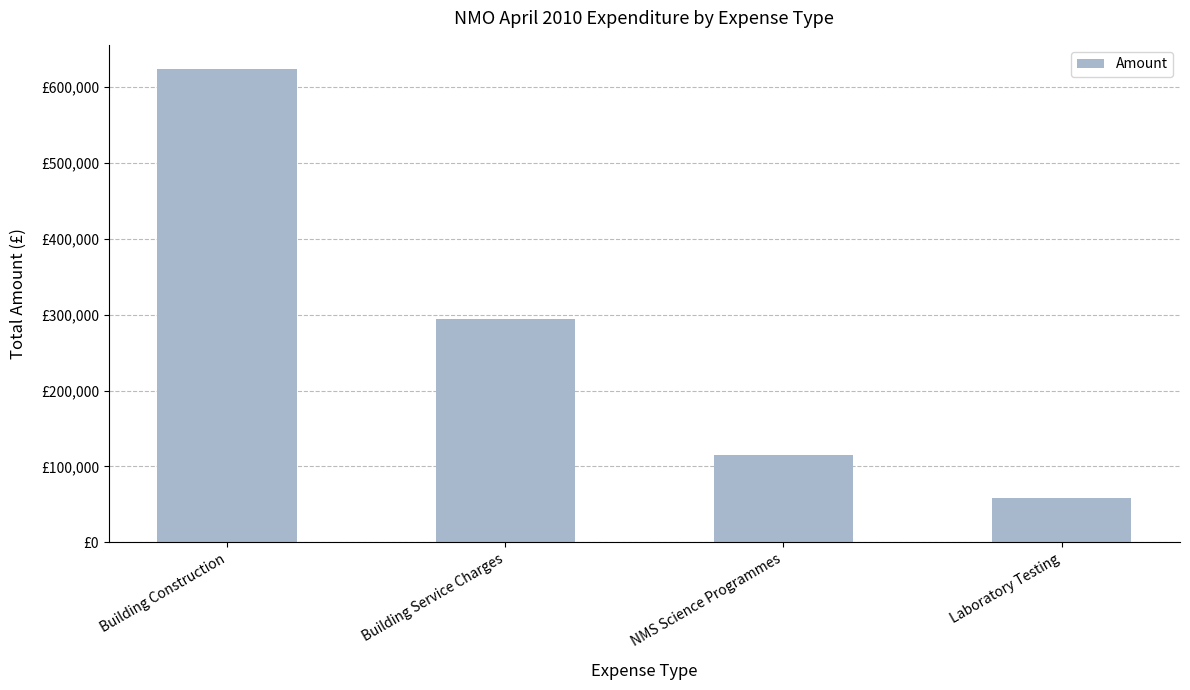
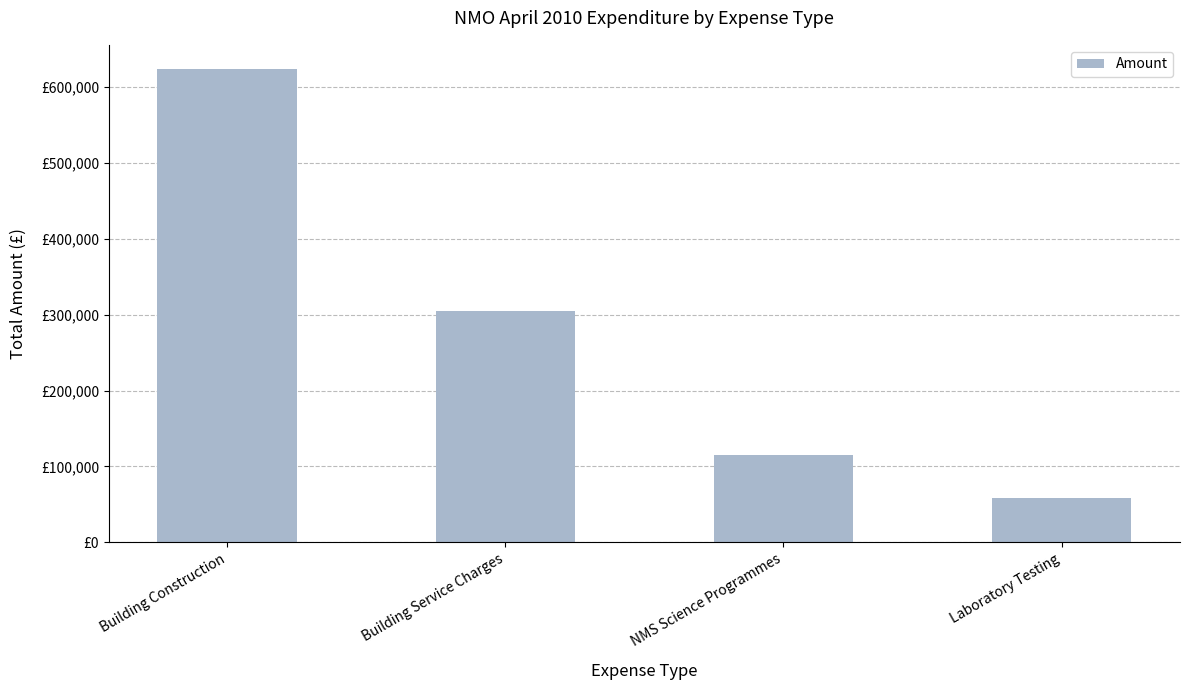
Building Service Charges: £290,000 -> £300,000
